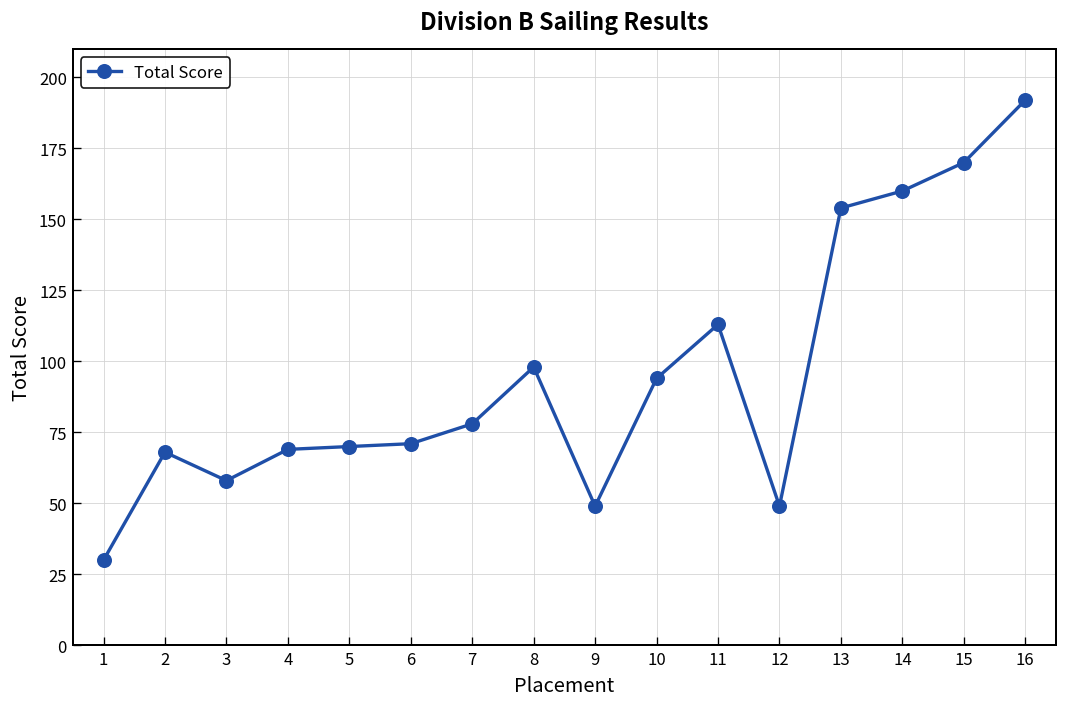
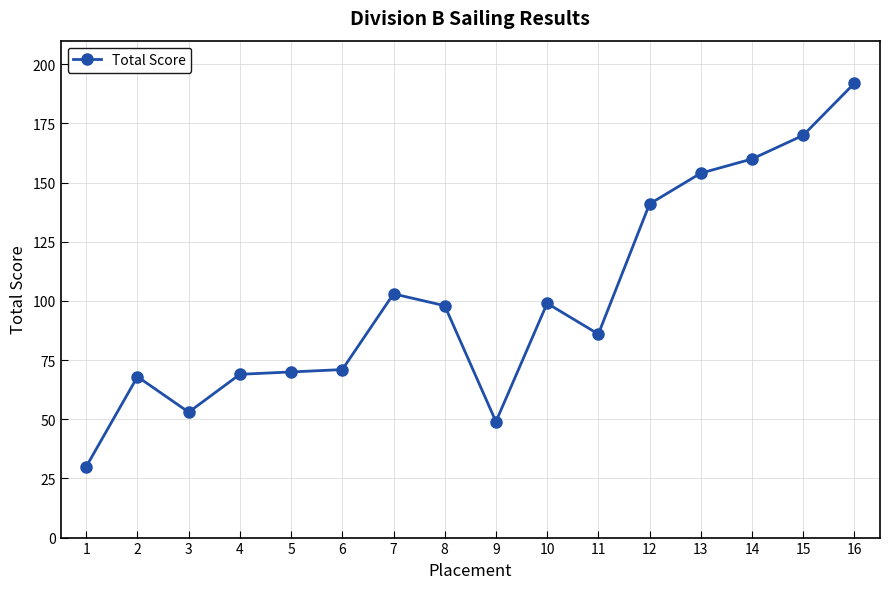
3: 58 -> 53
7: 78 -> 103
10: 94 -> 99
11: 113 -> 86
12: 49 -> 141
